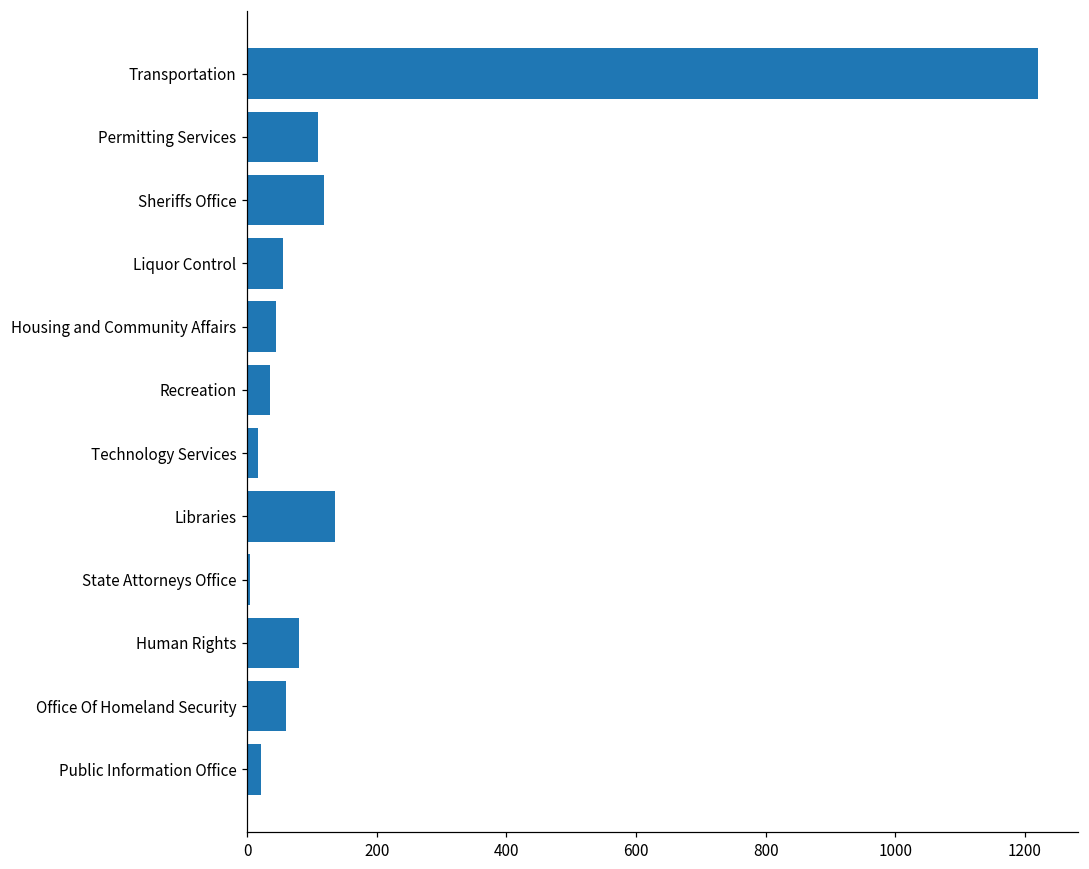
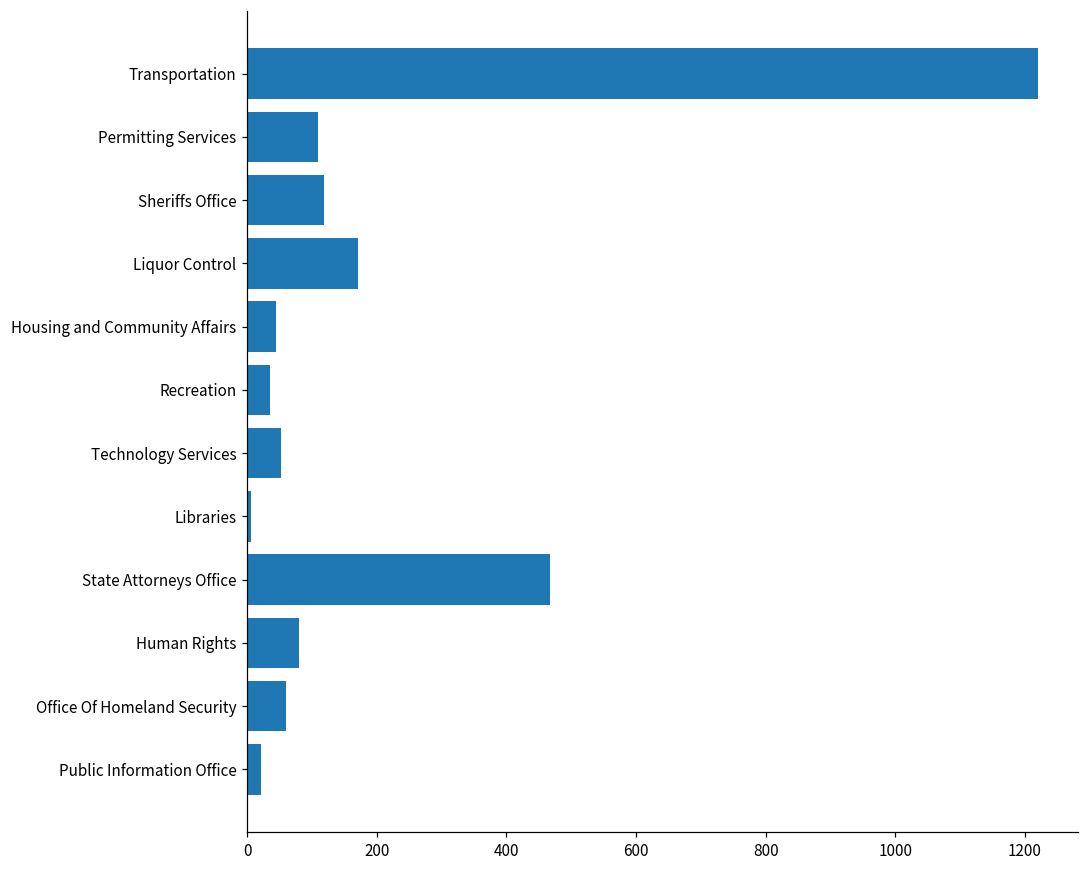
Liquor Control: 60 -> 170
Technology Services: 20 -> 50
Libraries: 140 -> 10
State Attorneys Office: 10 -> 470
